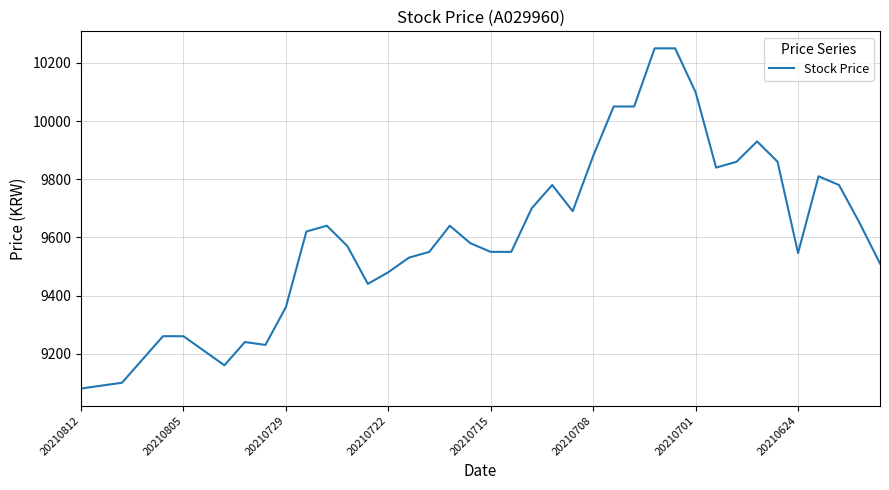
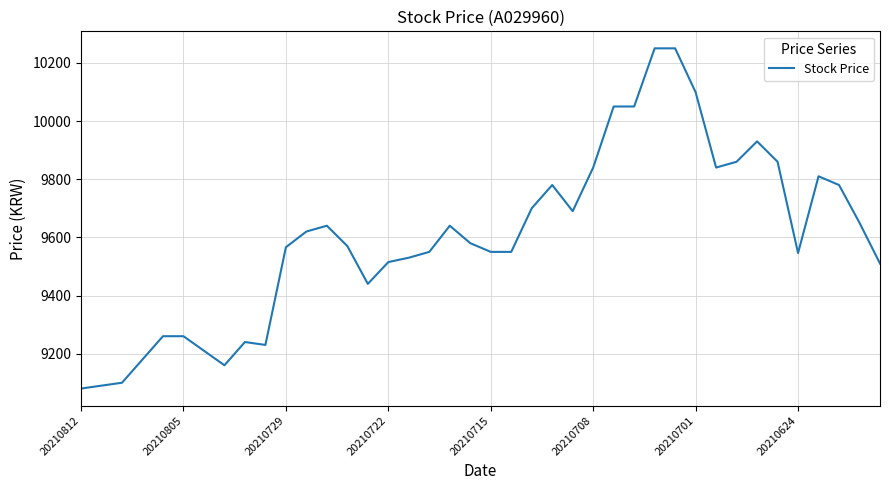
20210729: 9360 -> 9570
20210722: 9480 -> 9520
20210708: 9880 -> 9840
